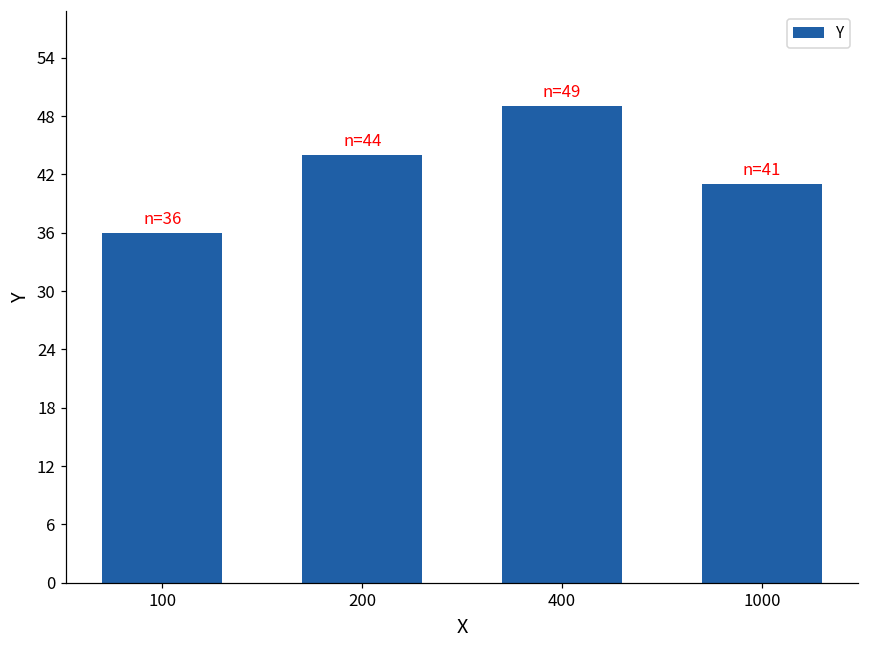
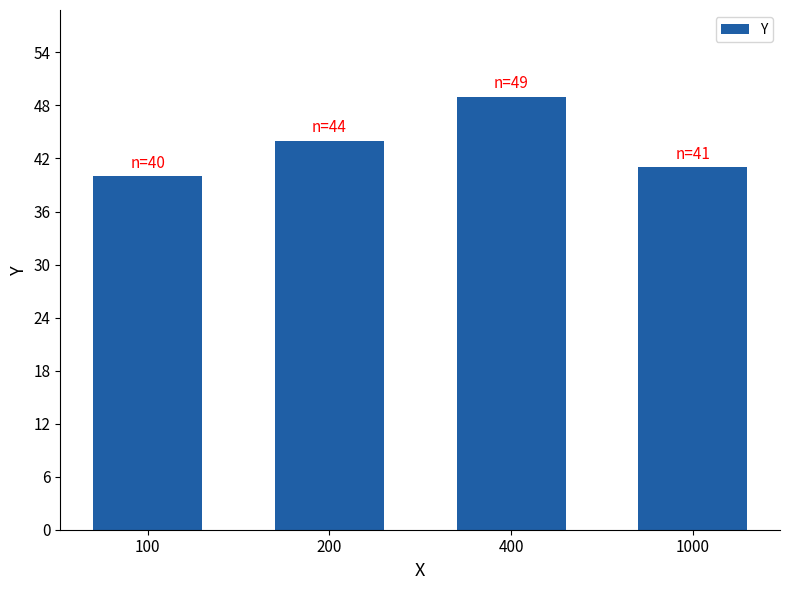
100: 36 -> 40
